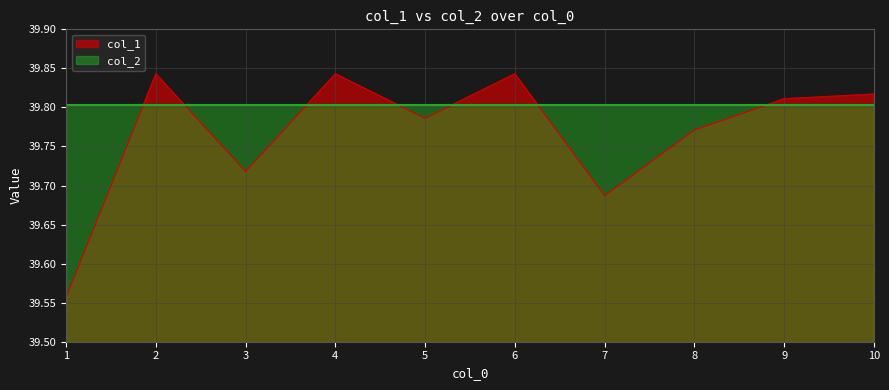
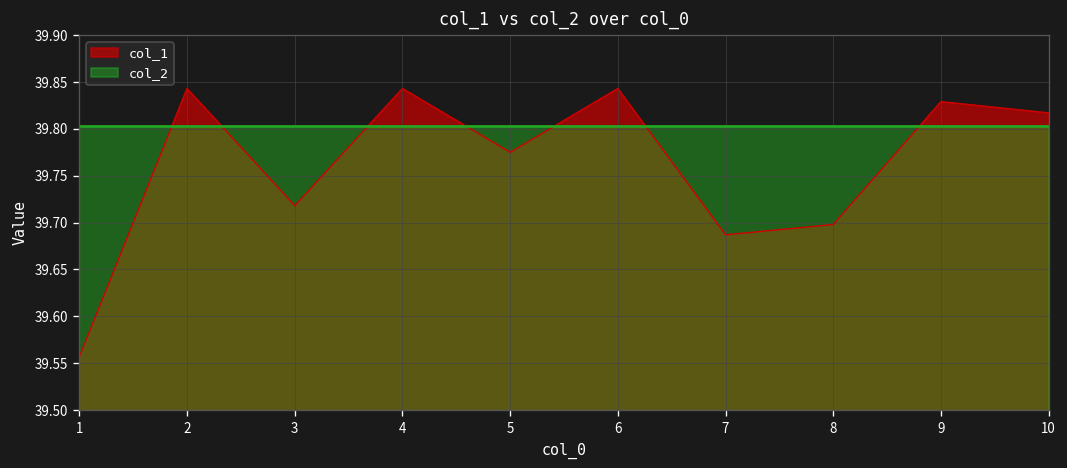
col_1, 5: 39.79 -> 39.78
col_1, 8: 39.77 -> 39.70
col_1, 9: 39.81 -> 39.83
